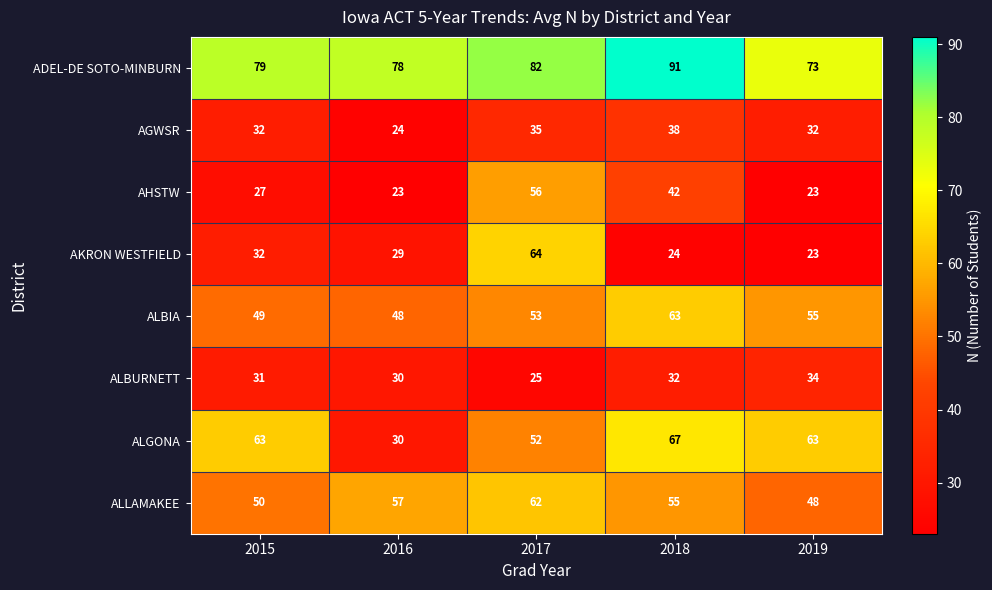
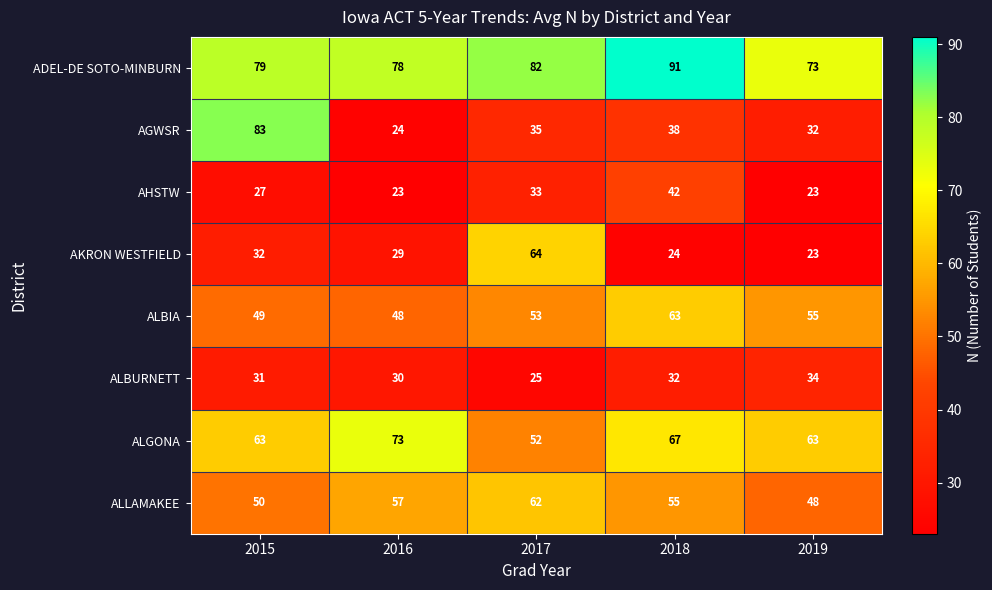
AGWSR, 2015: 32 -> 83
AHSTW, 2017: 56 -> 33
ALGONA, 2016: 30 -> 73
